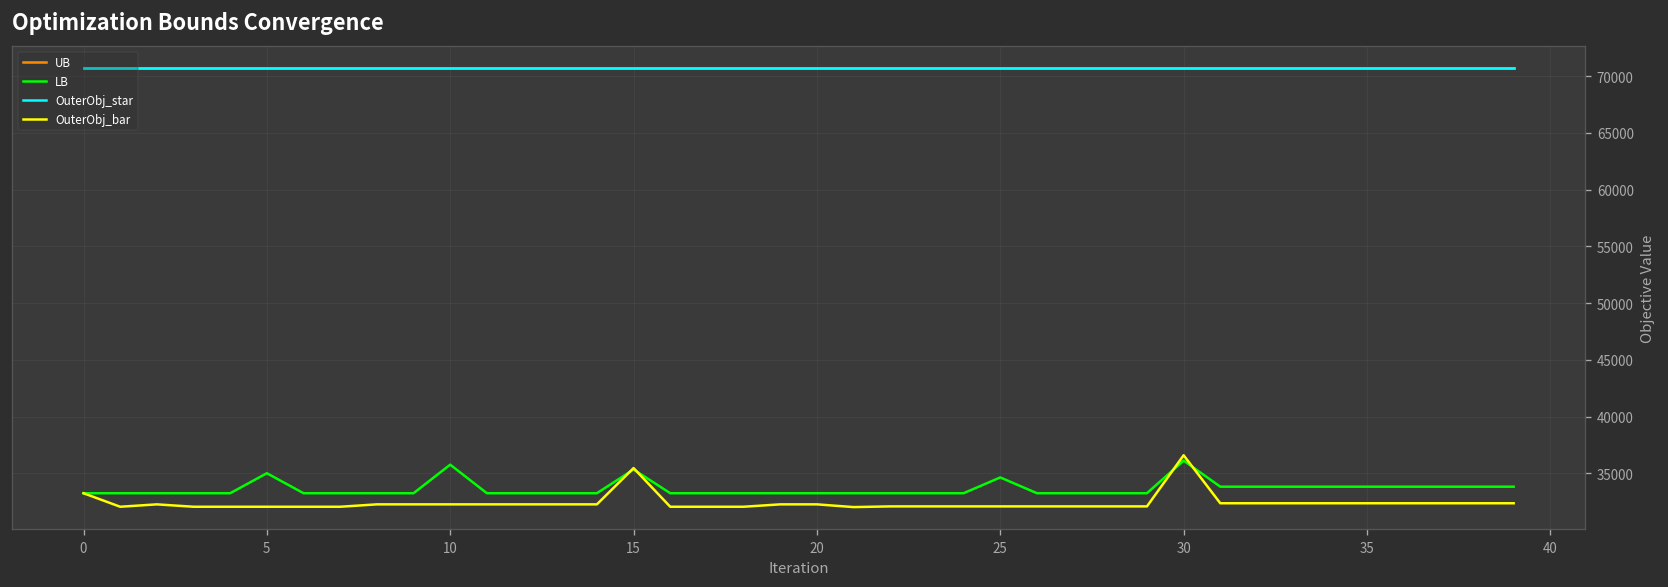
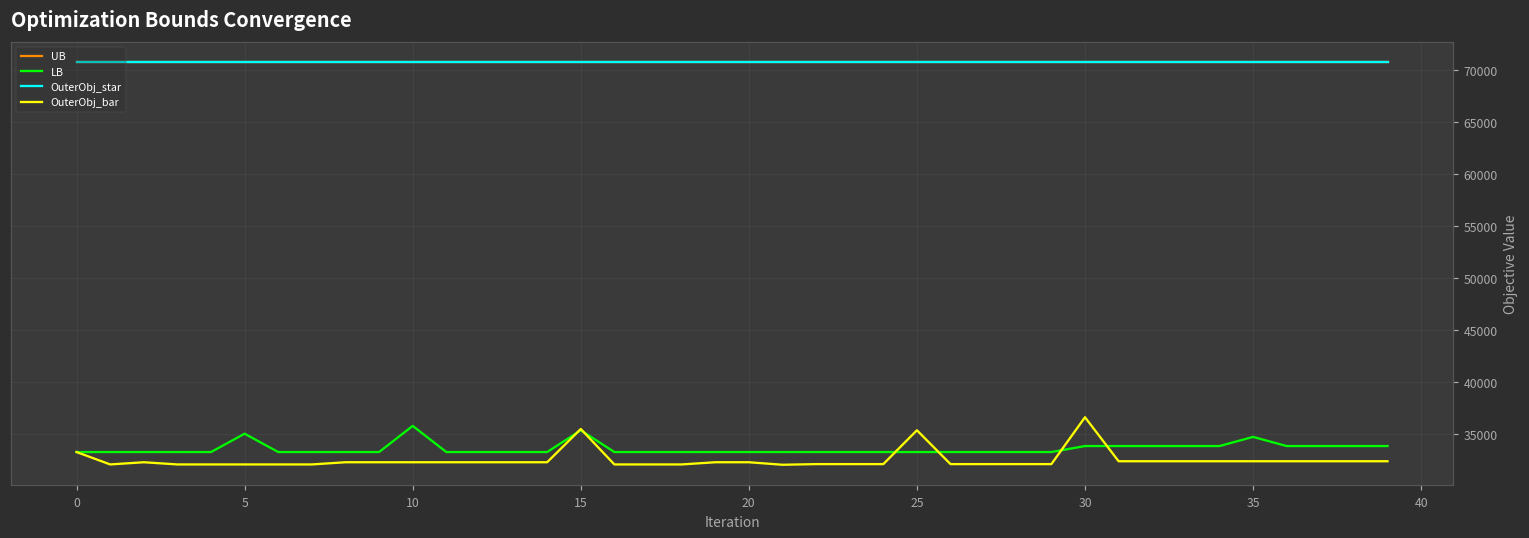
LB, 25: 35000 -> 33000
OuterObj_bar, 25: 32000 -> 35000
LB, 30: 36000 -> 34000
LB, 35: 34000 -> 35000
